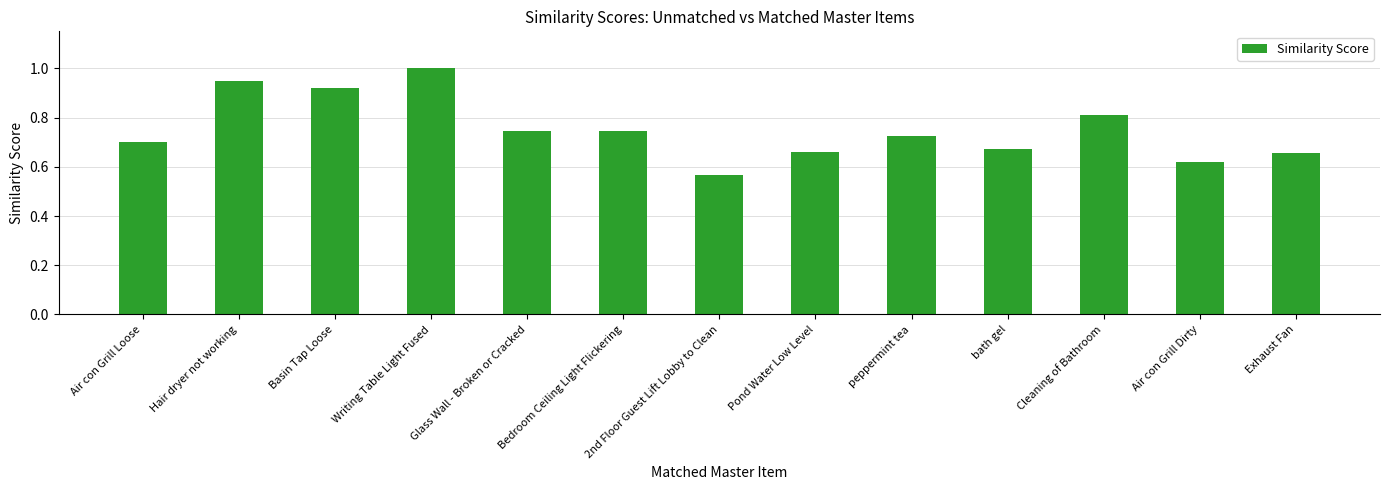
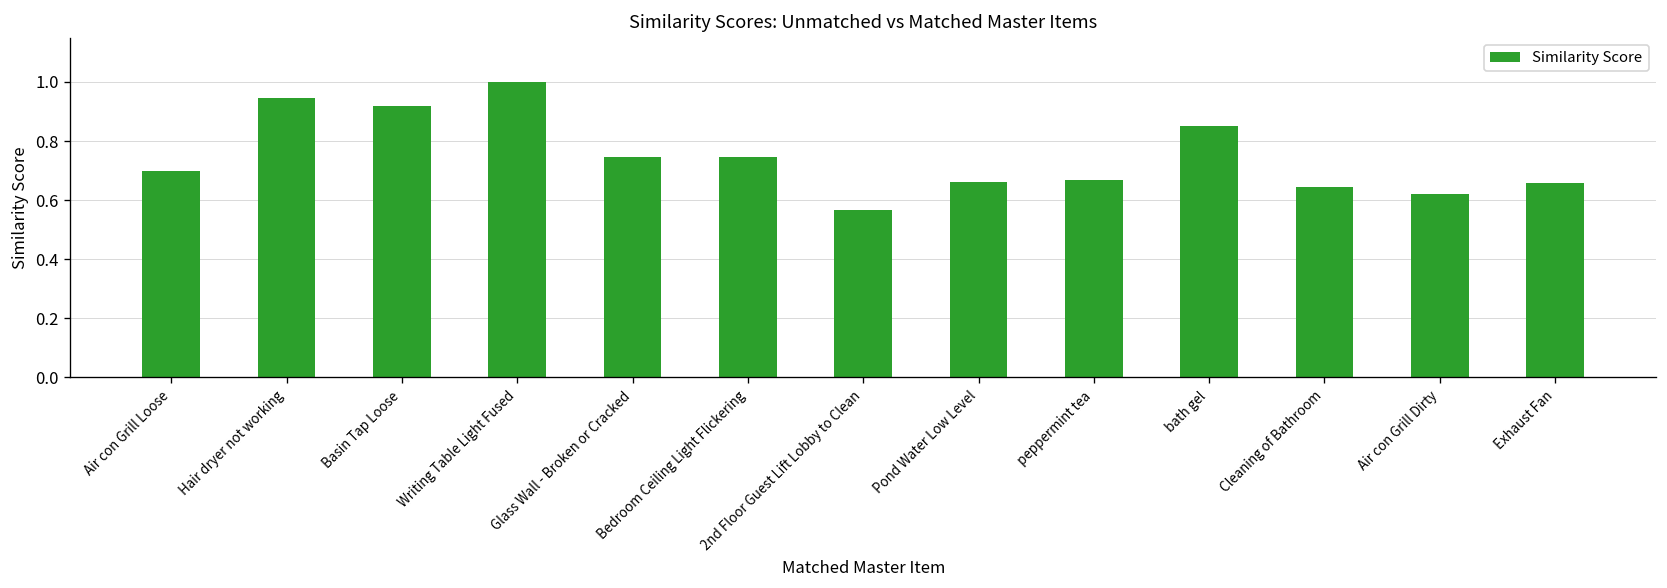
peppermint tea: 0.73 -> 0.67
bath gel: 0.67 -> 0.85
Cleaning of Bathroom: 0.81 -> 0.64
